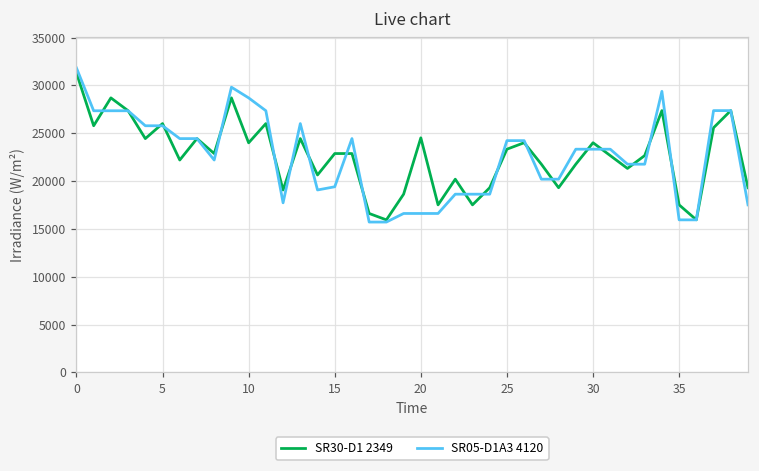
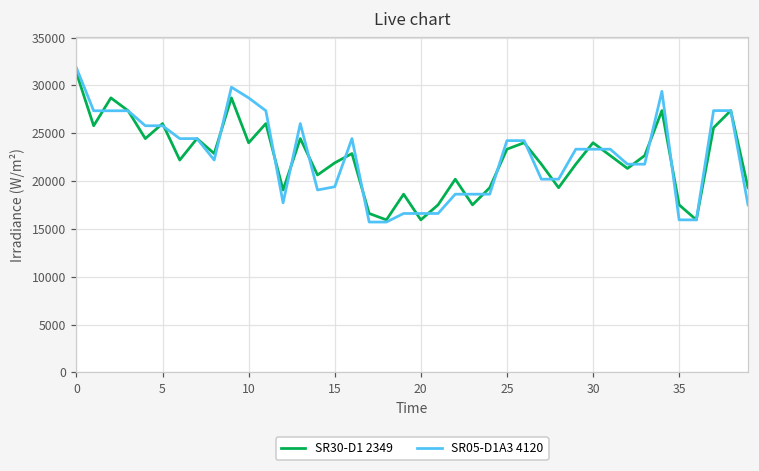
SR30-D1 2349, 15: 23000 -> 22000
SR30-D1 2349, 20: 25000 -> 16000
